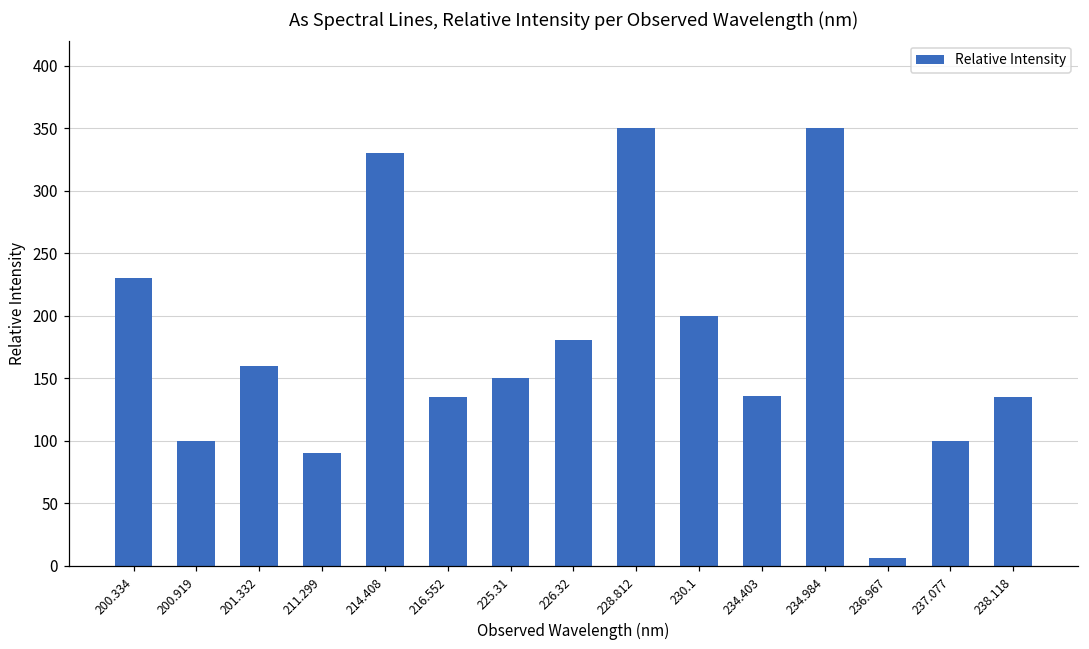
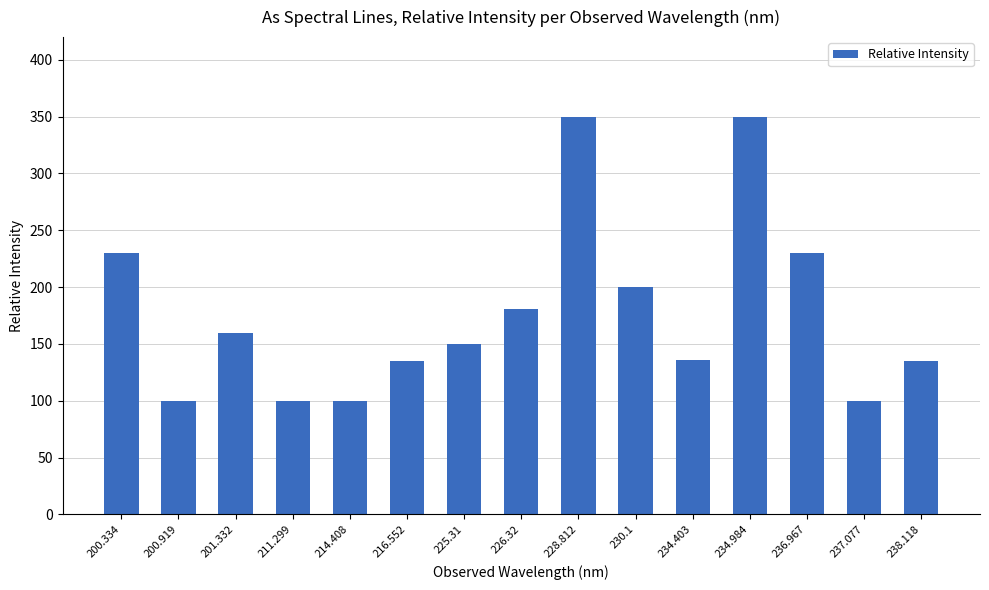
211.299: 90 -> 100
214.408: 330 -> 100
236.967: 6 -> 230
